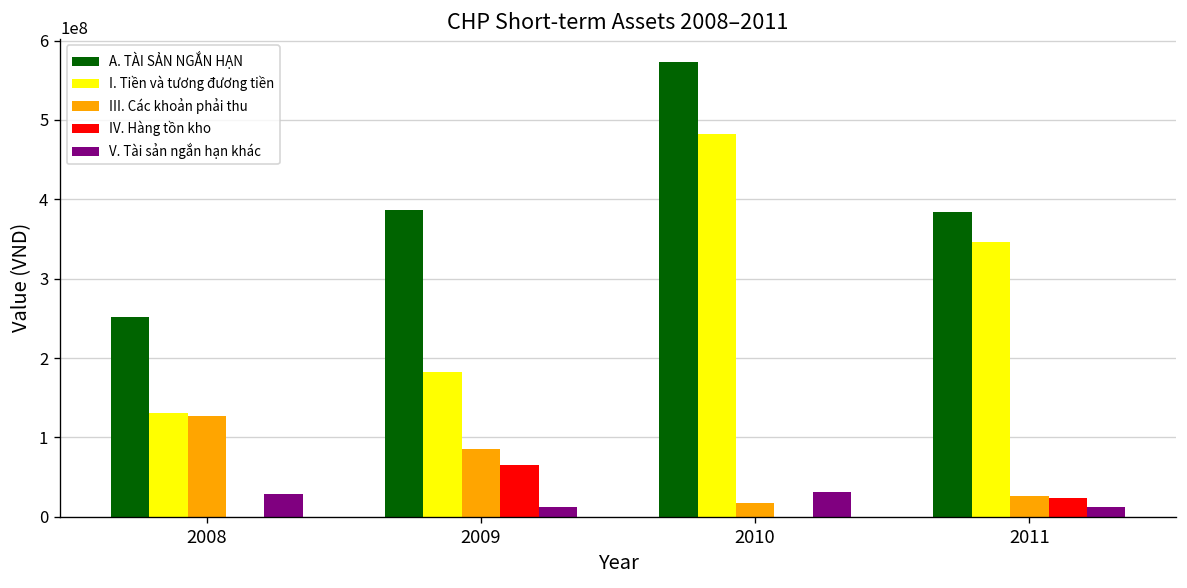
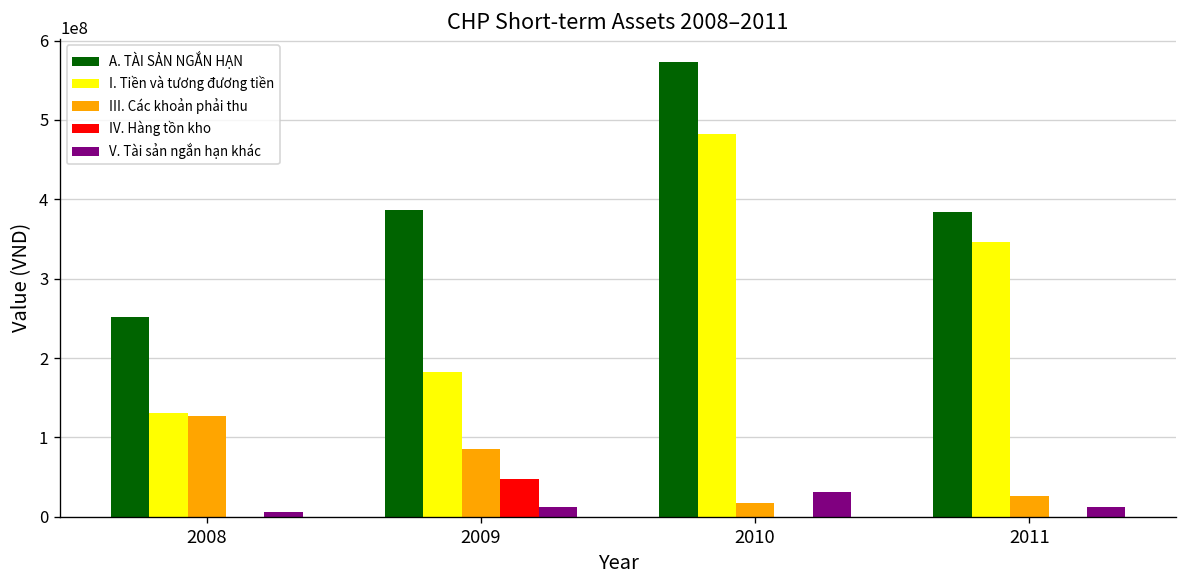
V. Tài sản ngắn hạn khác, 2008: 30000000 -> 10000000
IV. Hàng tồn kho, 2009: 70000000 -> 50000000
IV. Hàng tồn kho, 2011: 20000000 -> 0
